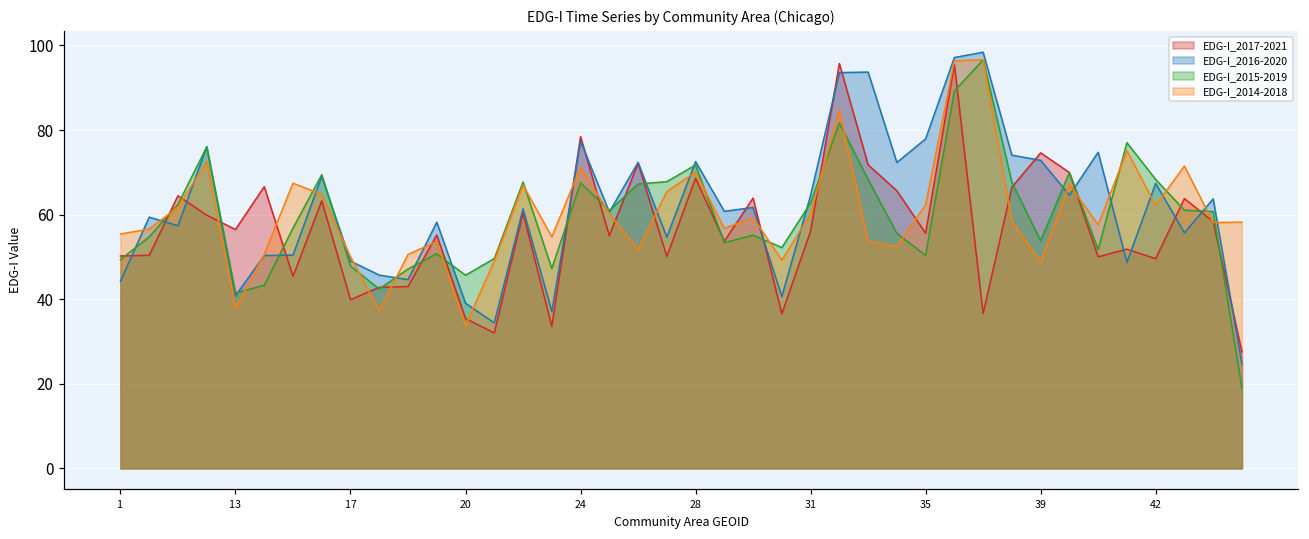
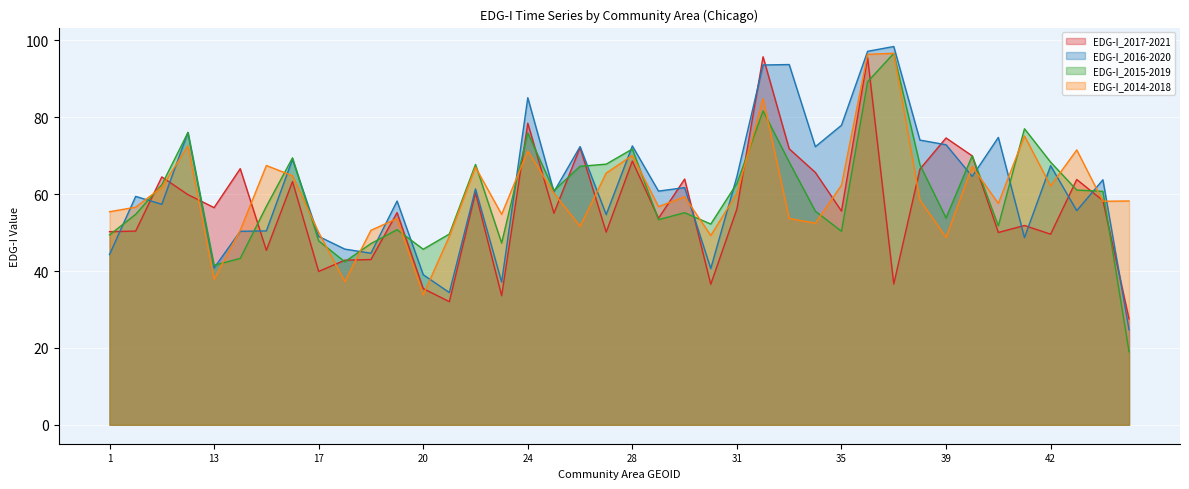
EDG-I_2016-2020, 24: 77 -> 85
EDG-I_2015-2019, 24: 68 -> 76
